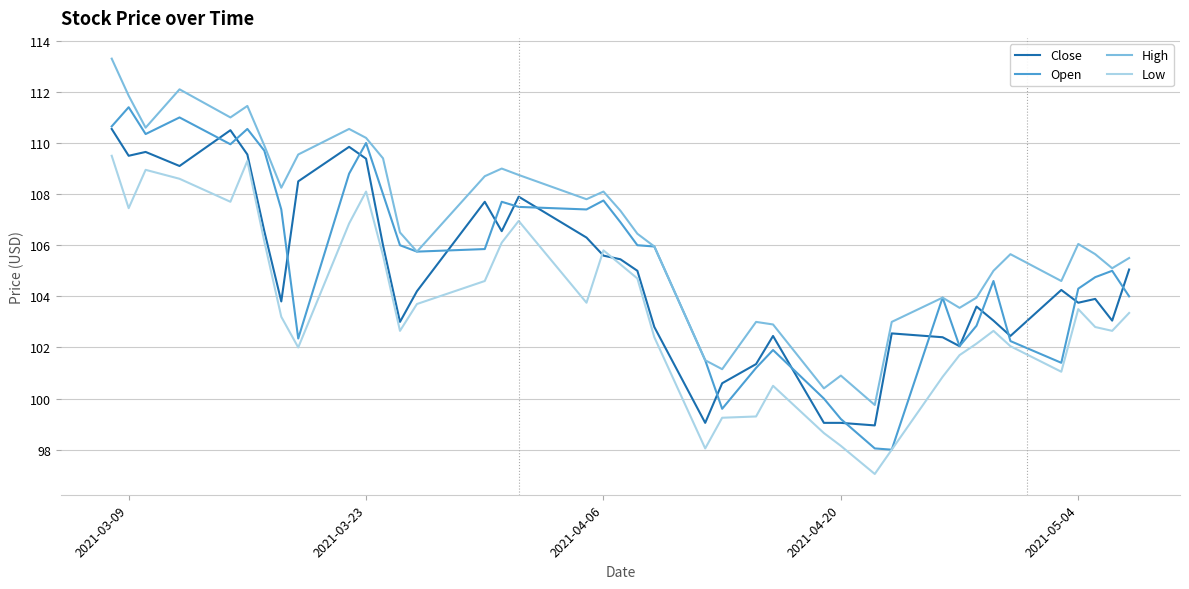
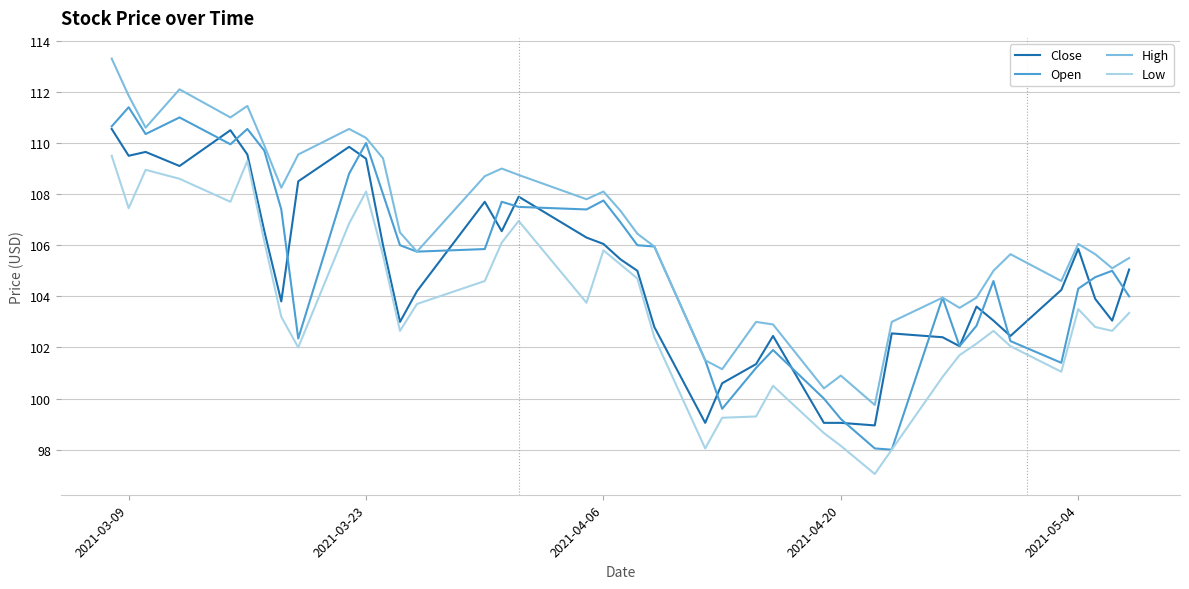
Close, 2021-04-06: 105.6 -> 106.1
Close, 2021-05-04: 103.8 -> 105.9
